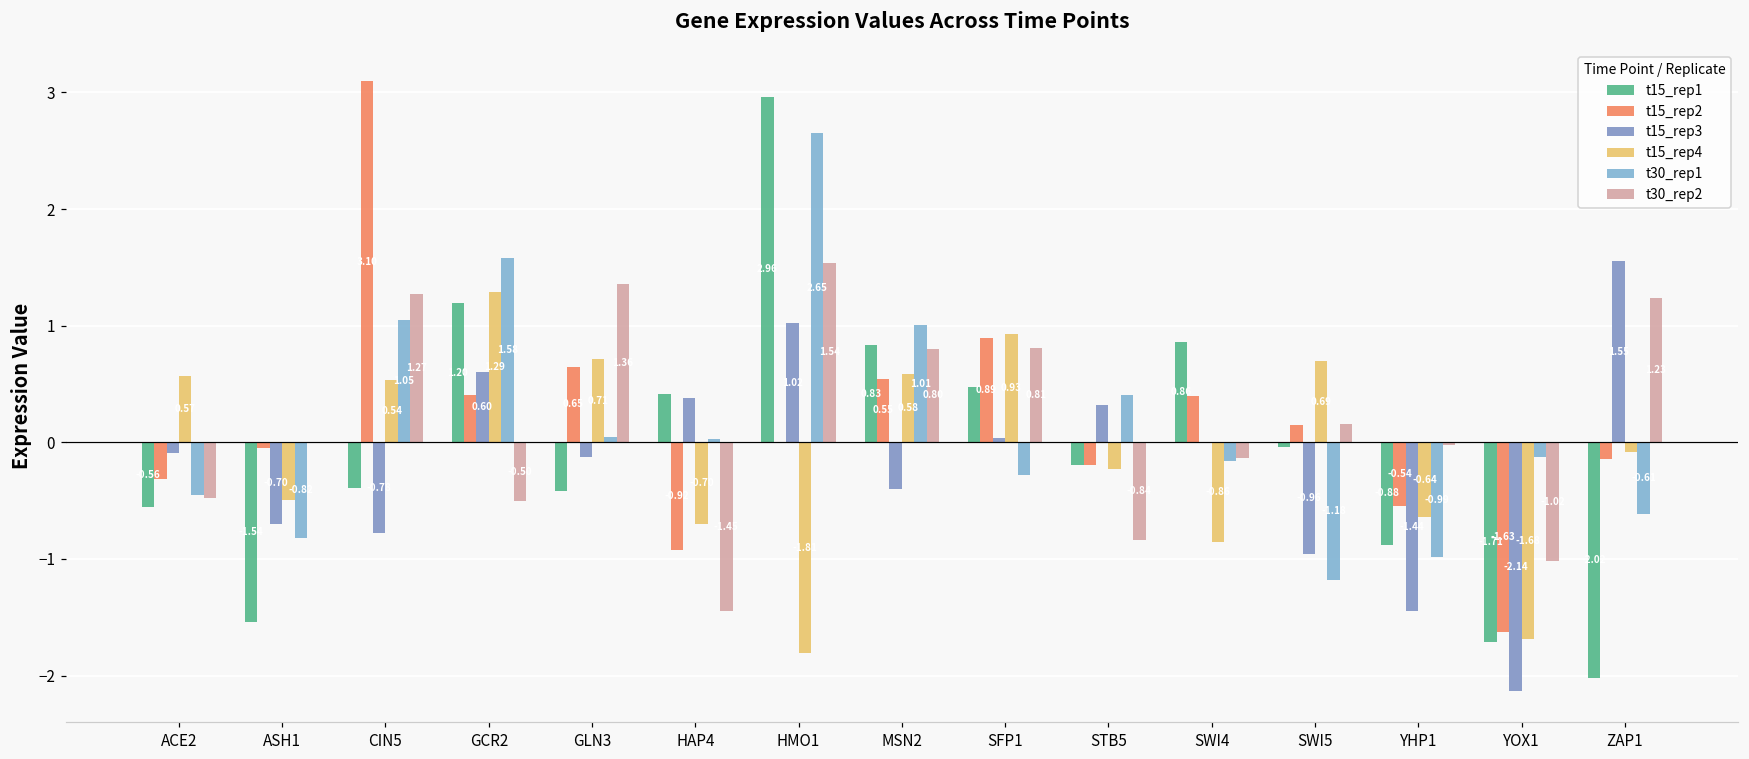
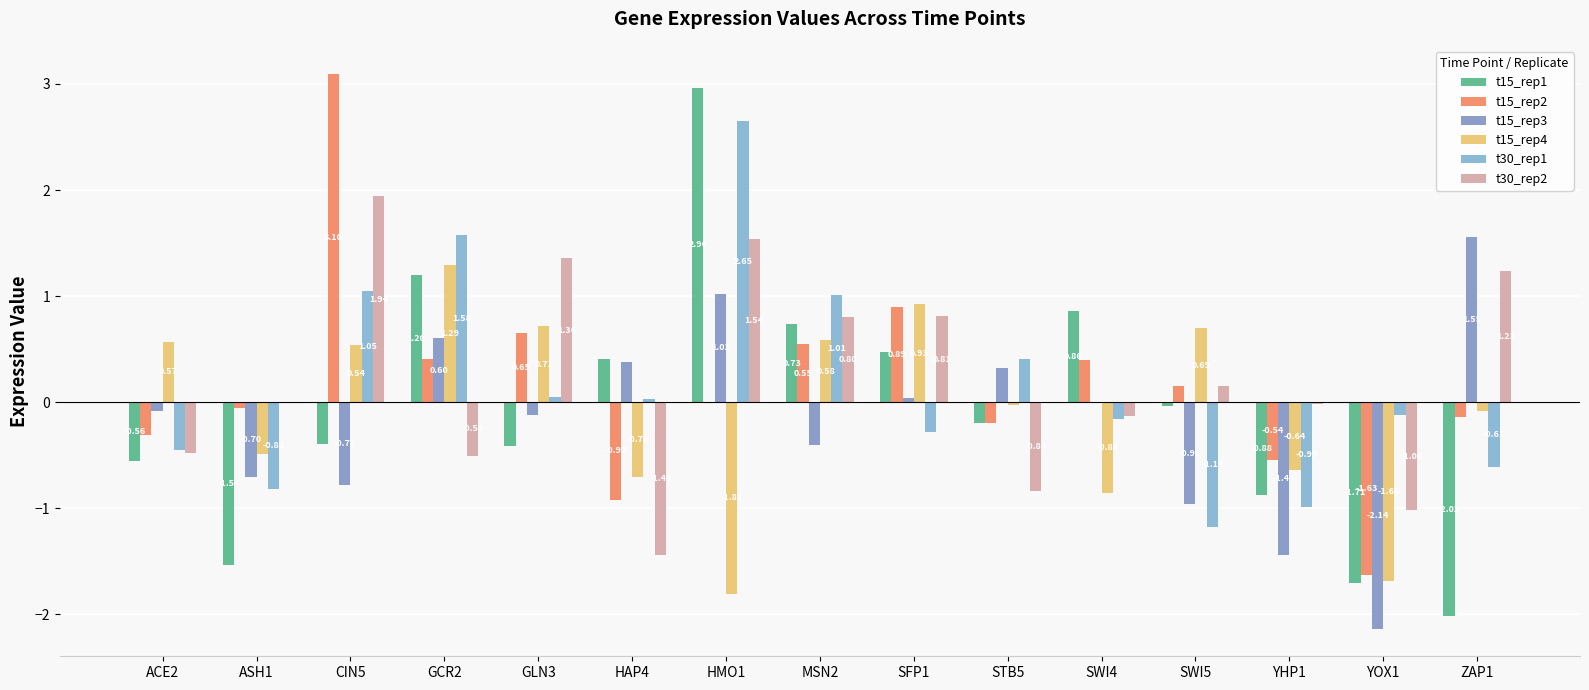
t30_rep2, CIN5: 1.27 -> 1.94
t15_rep1, MSN2: 0.83 -> 0.73
t15_rep4, STB5: -0.23 -> -0.02
